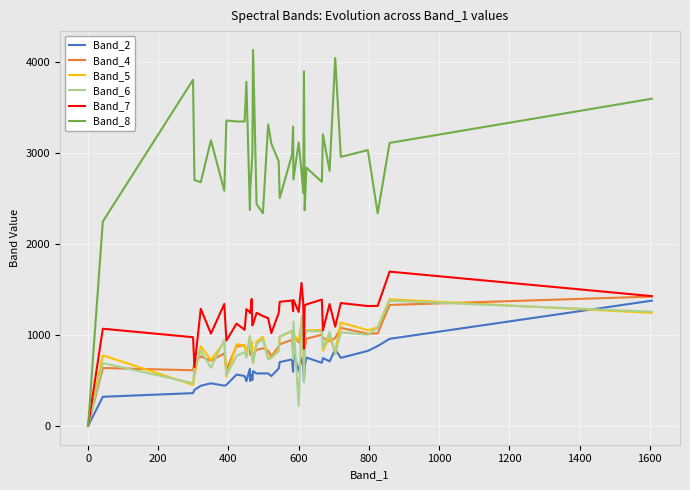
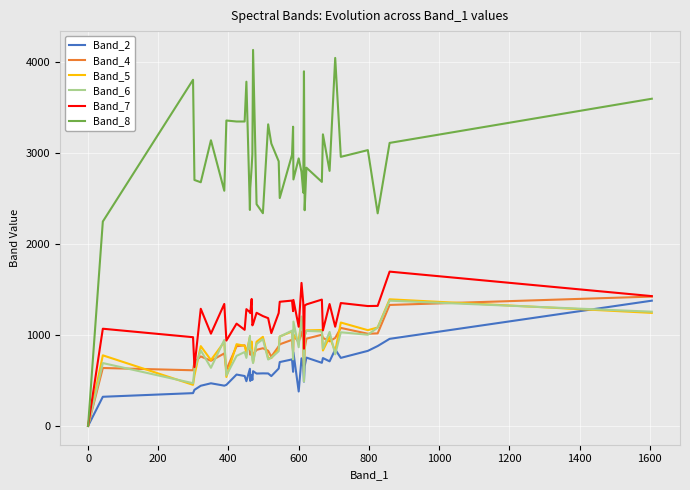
Band_2, 600: 600 -> 400
Band_6, 600: 200 -> 900
Band_7, 600: 1300 -> 1100
Band_8, 600: 3100 -> 2900
